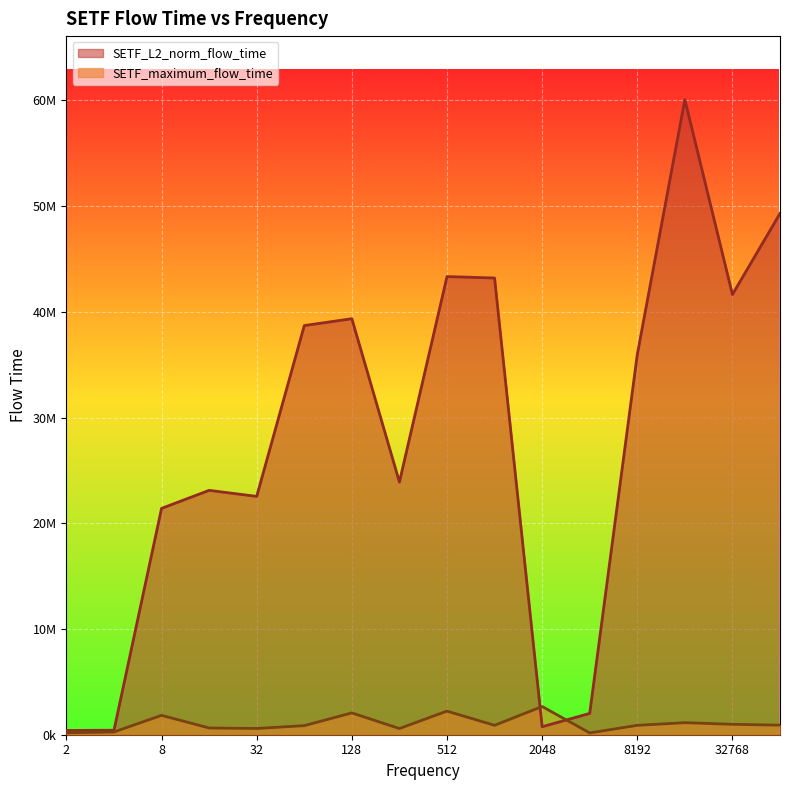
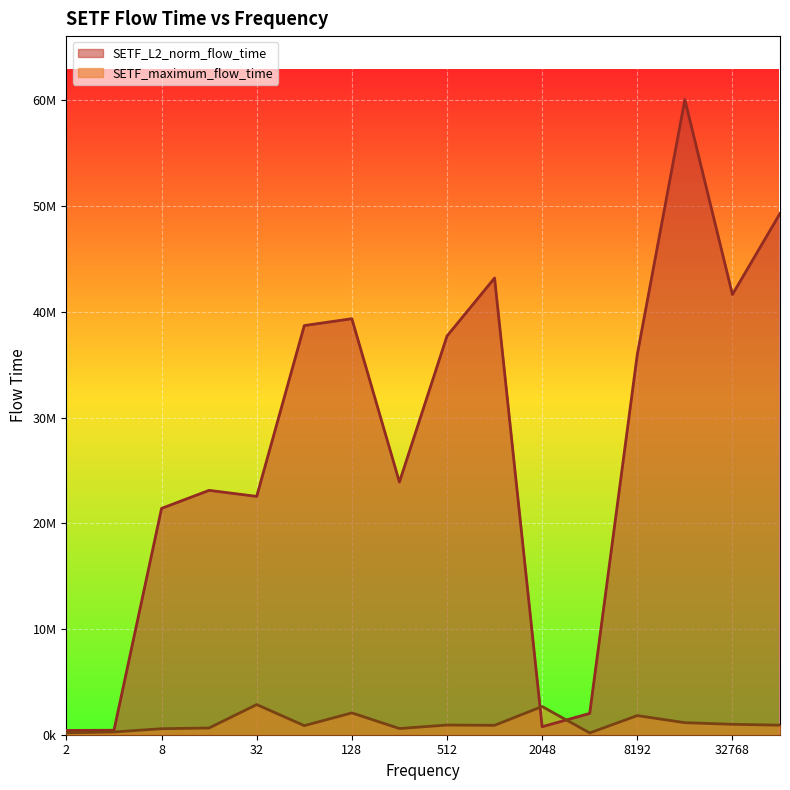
SETF_maximum_flow_time, 8: 1800000 -> 600000
SETF_maximum_flow_time, 32: 600000 -> 2900000
SETF_L2_norm_flow_time, 512: 43300000 -> 37700000
SETF_maximum_flow_time, 512: 2200000 -> 900000
SETF_maximum_flow_time, 8192: 900000 -> 1800000
